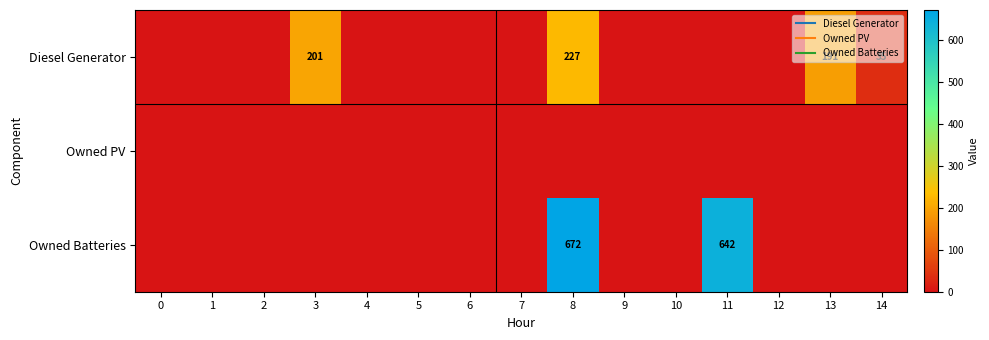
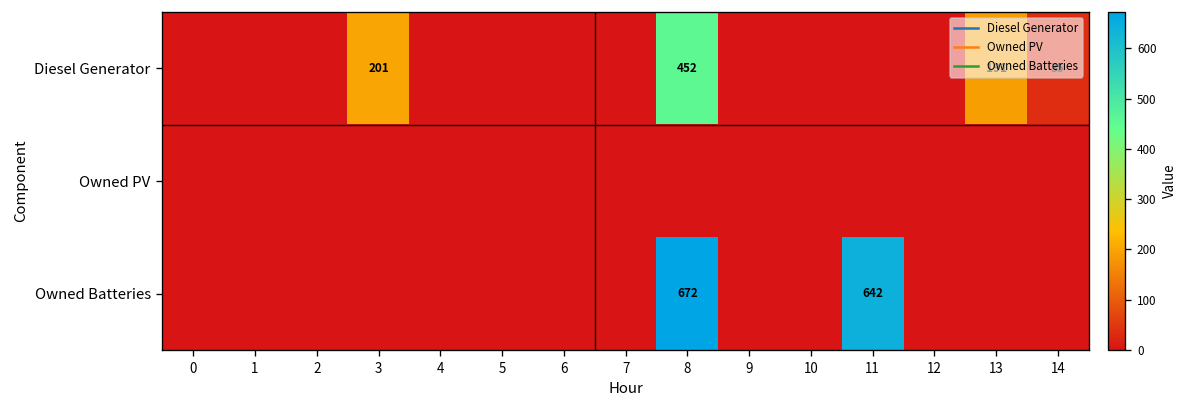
Diesel Generator, 8: 227 -> 452
